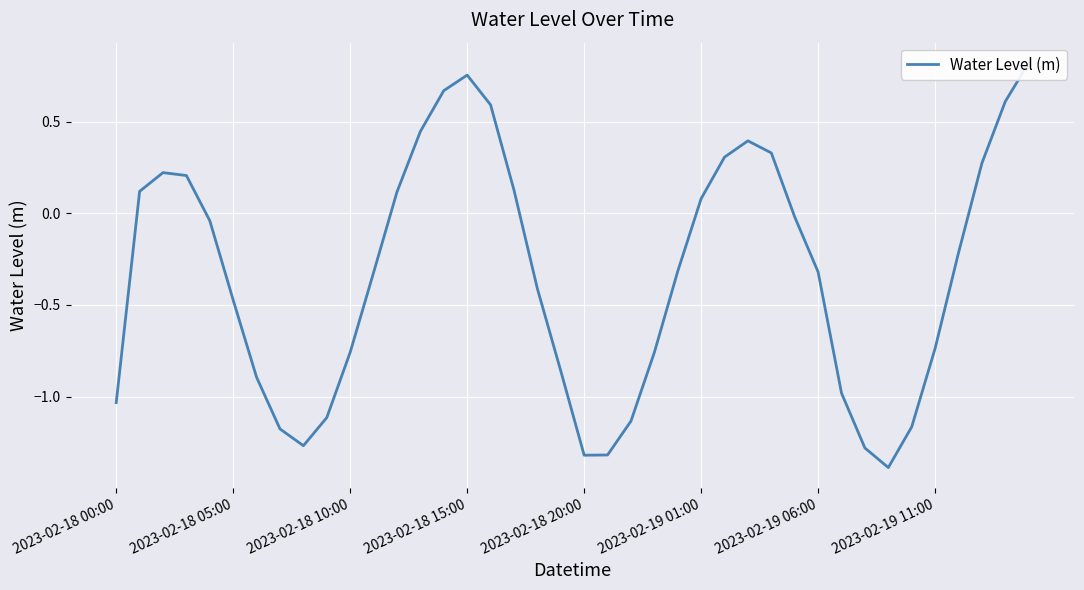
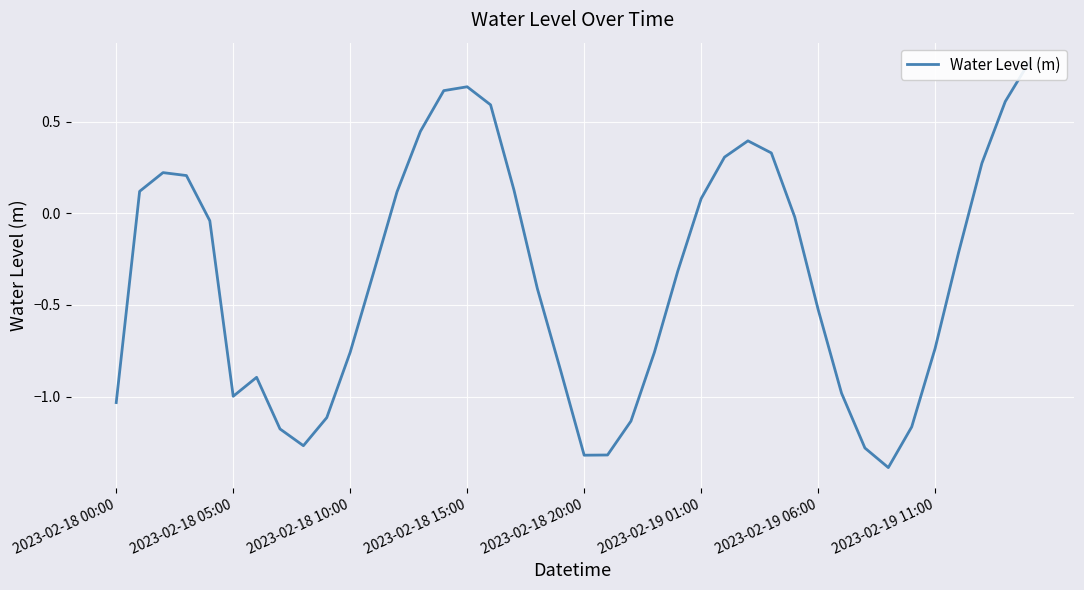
2023-02-18 05:00: -0.47 -> -1.00
2023-02-18 15:00: 0.75 -> 0.69
2023-02-19 06:00: -0.32 -> -0.52
